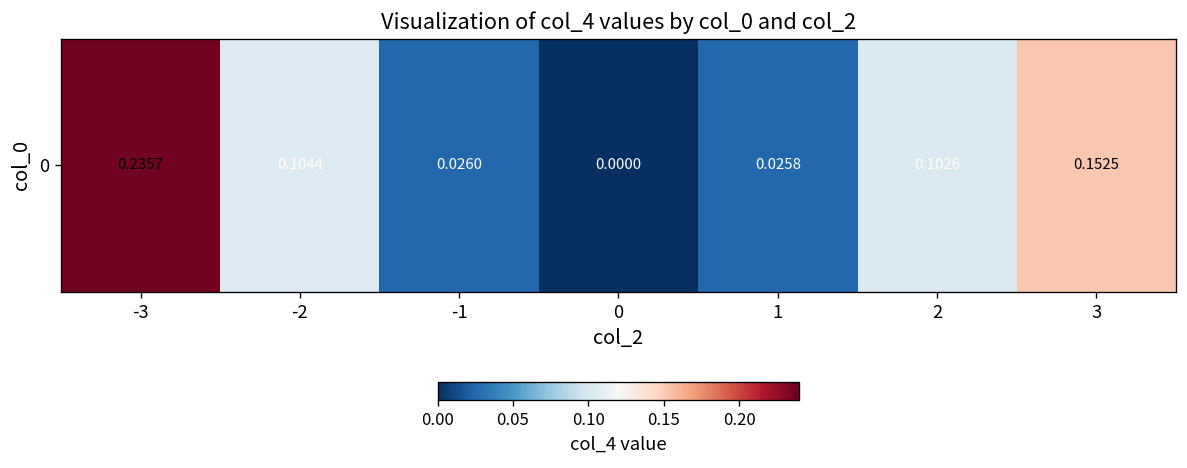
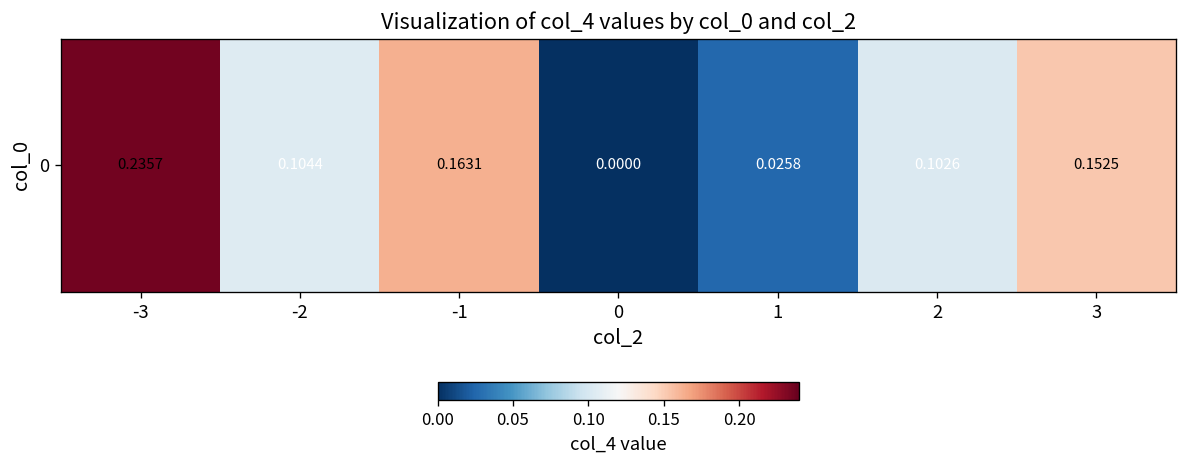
0, -1: 0.0260 -> 0.1631
